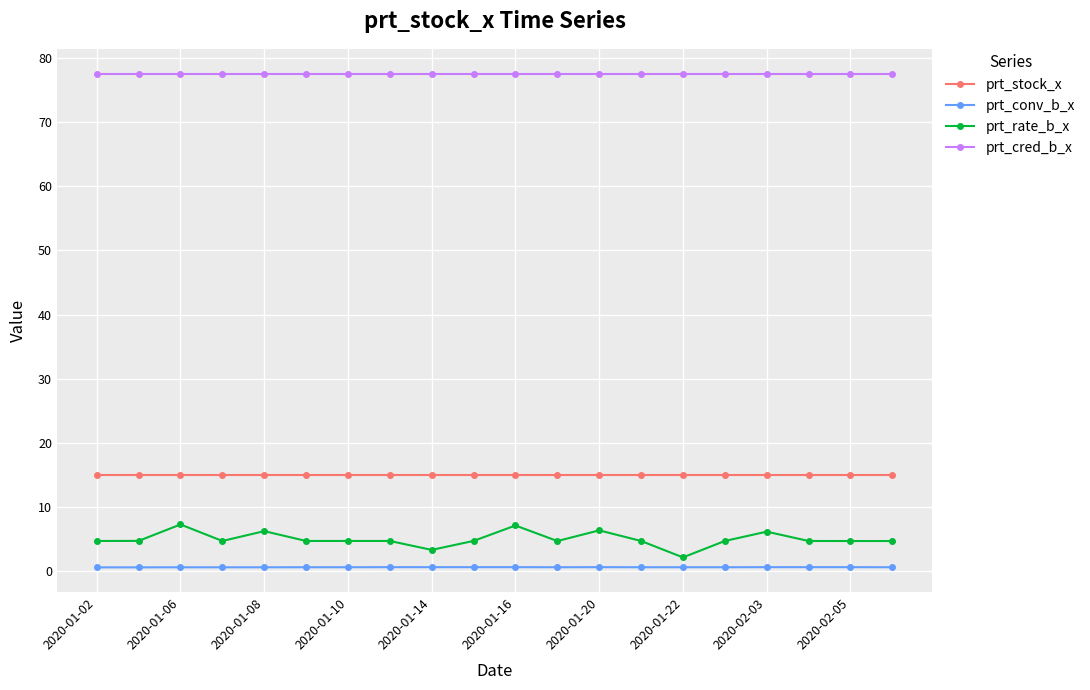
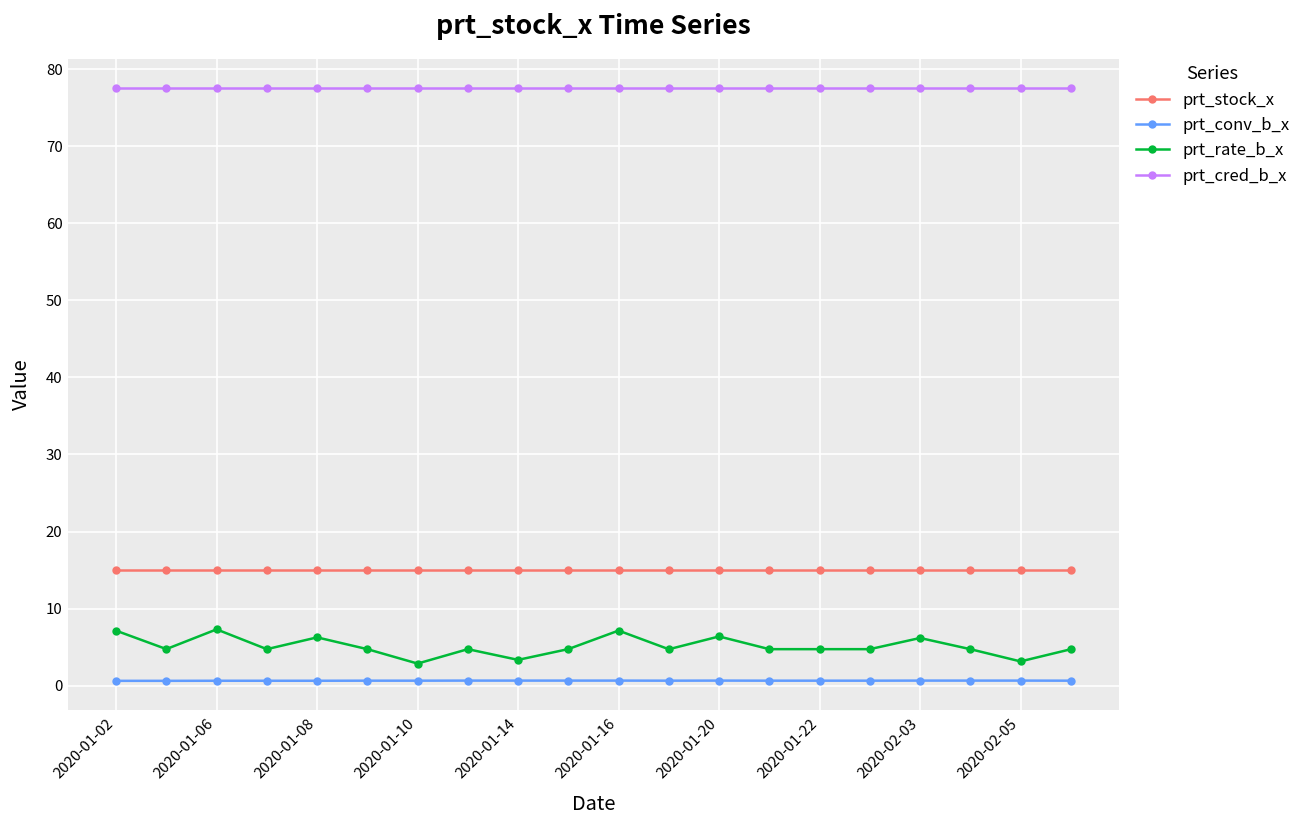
prt_rate_b_x, 2020-01-02: 5 -> 7
prt_rate_b_x, 2020-01-10: 5 -> 3
prt_rate_b_x, 2020-01-22: 2 -> 5
prt_rate_b_x, 2020-02-05: 5 -> 3
